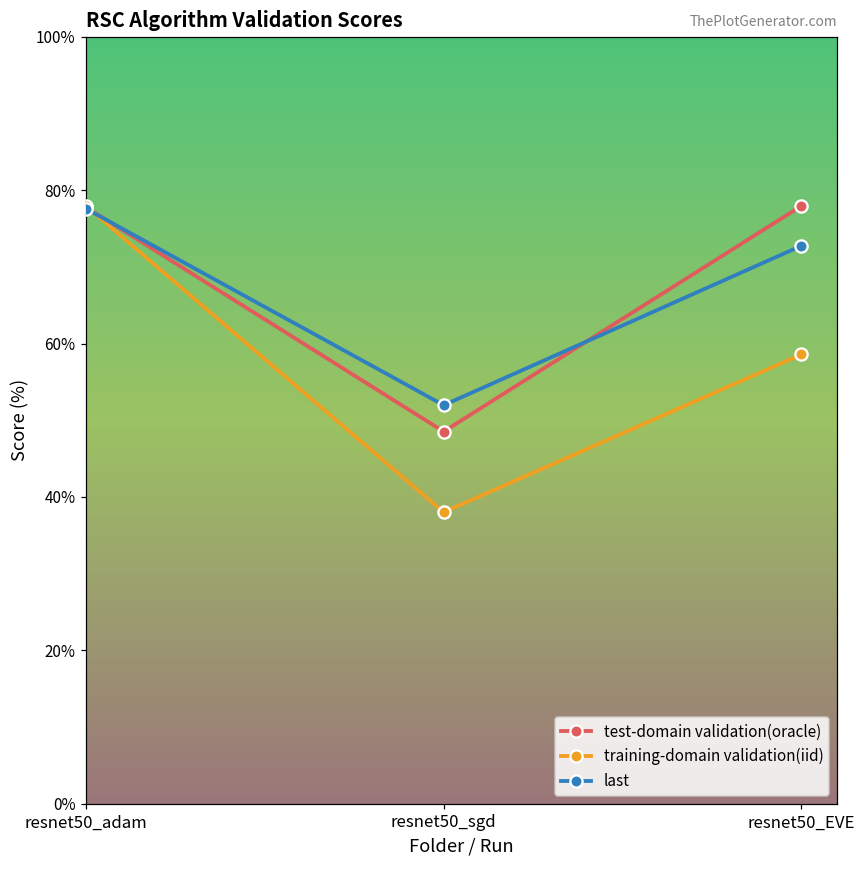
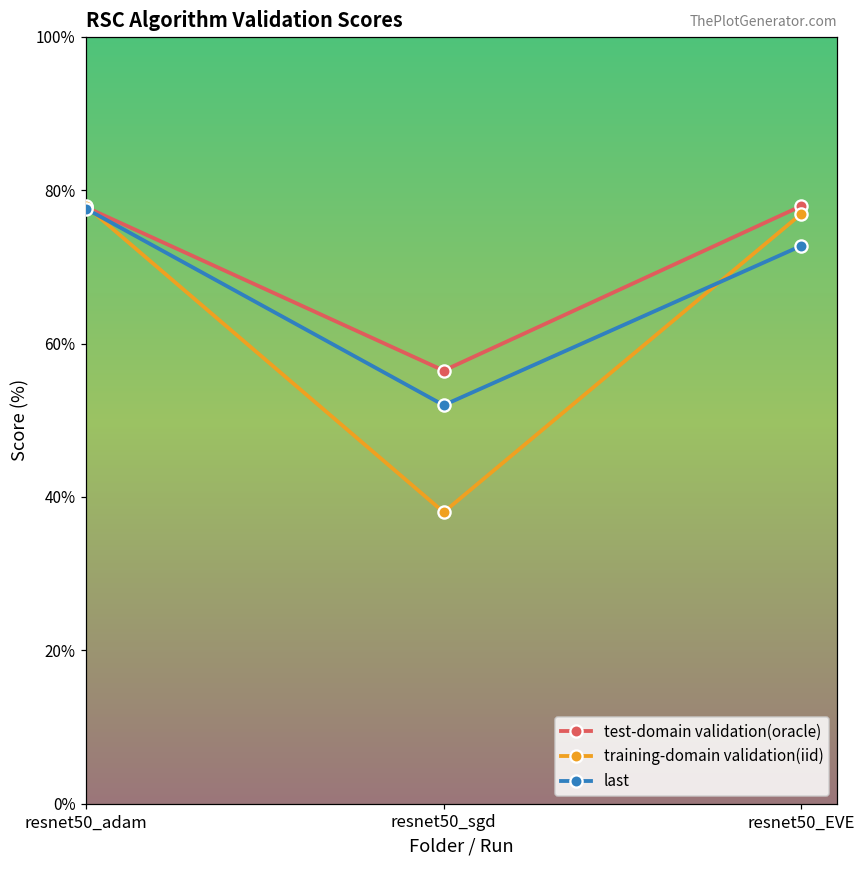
test-domain validation(oracle), resnet50_sgd: 49% -> 56%
training-domain validation(iid), resnet50_EVE: 59% -> 77%
